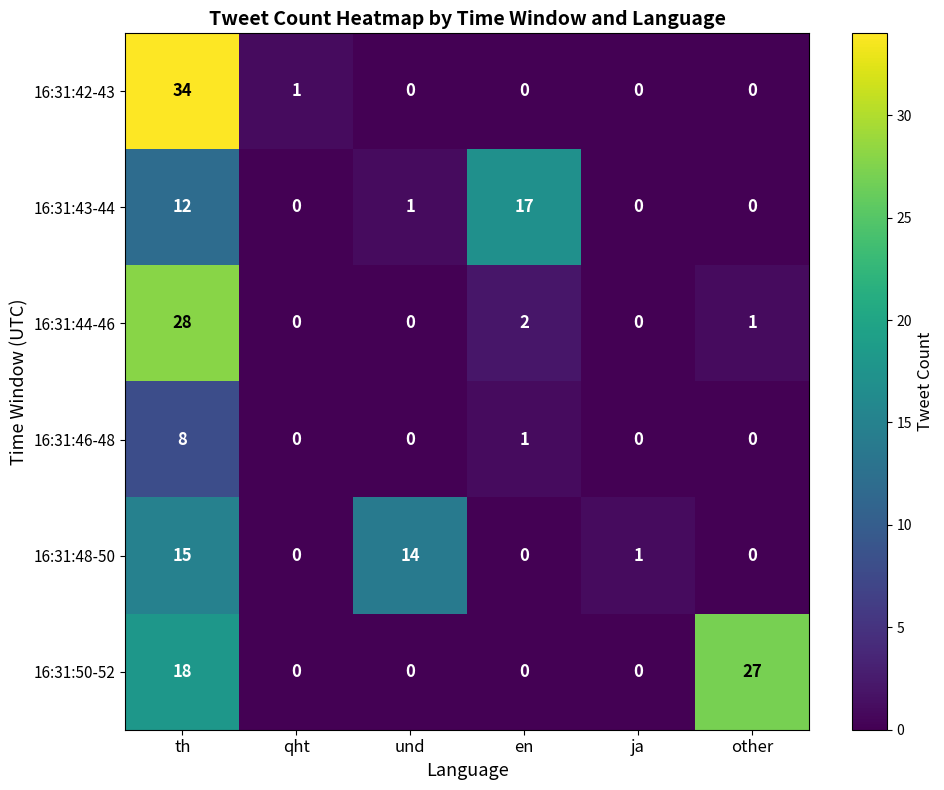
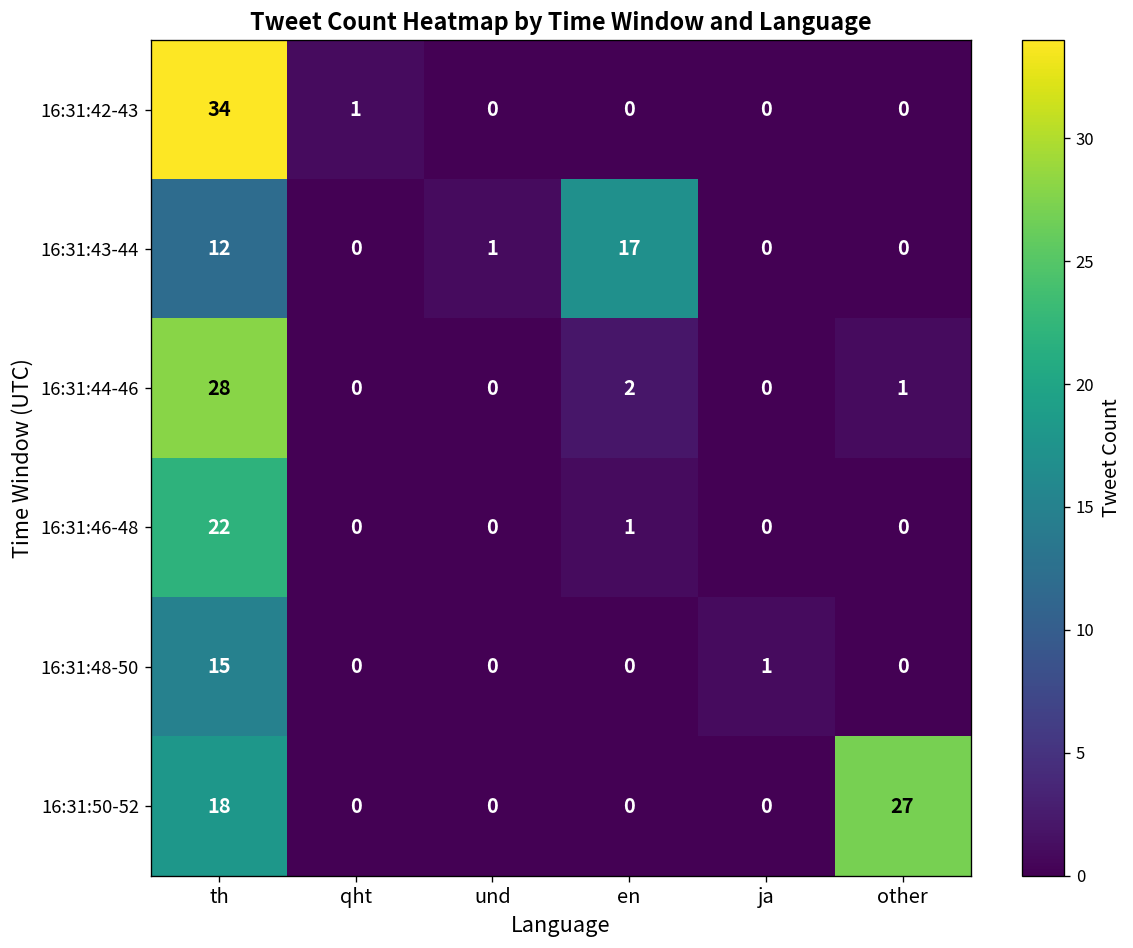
16:31:46-48, th: 8 -> 22
16:31:48-50, und: 14 -> 0
